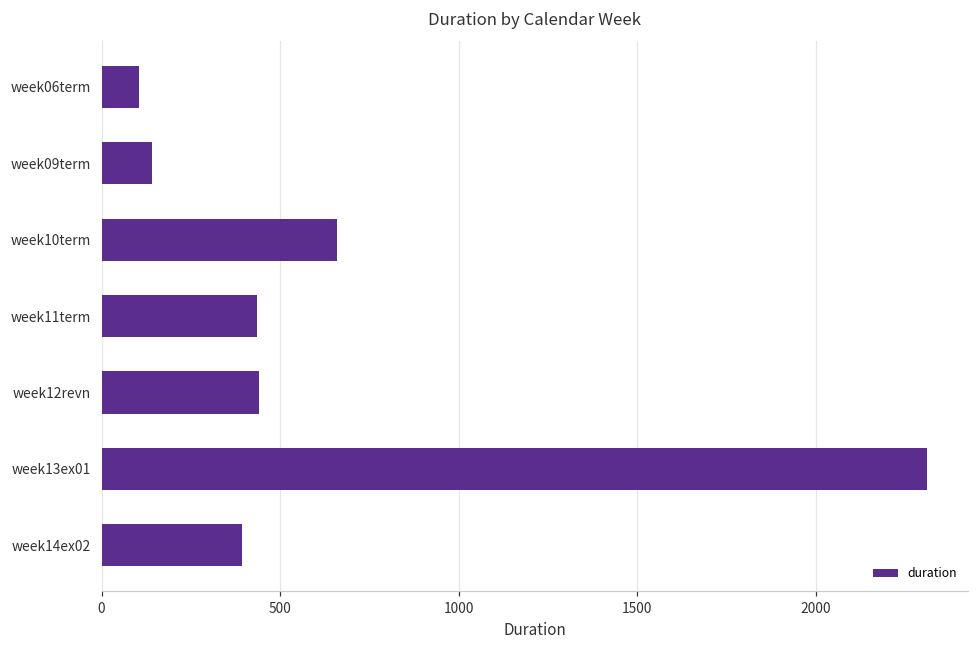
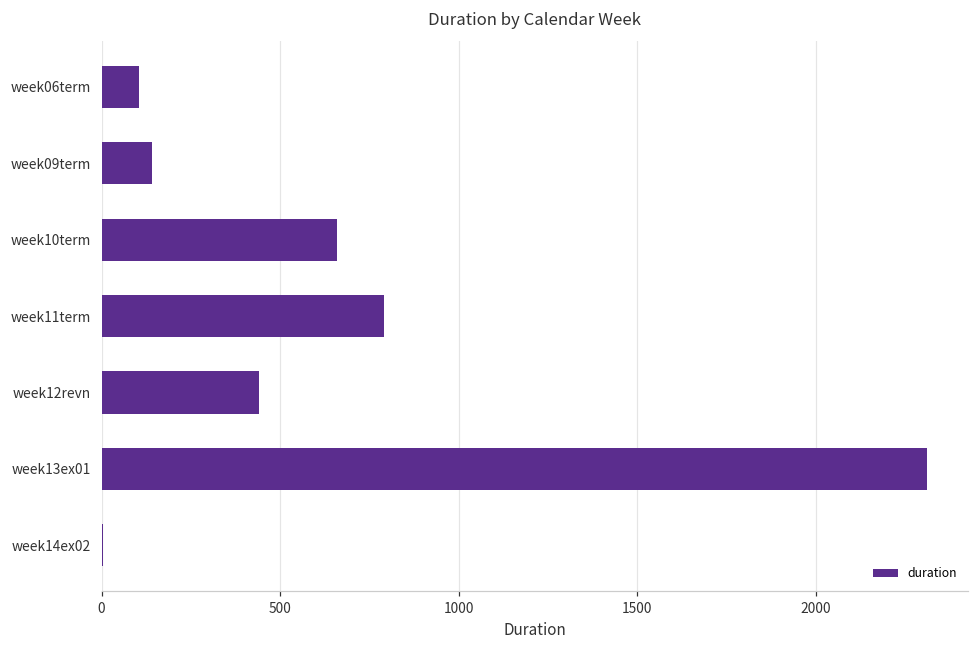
week11term: 440 -> 790
week14ex02: 390 -> 0
